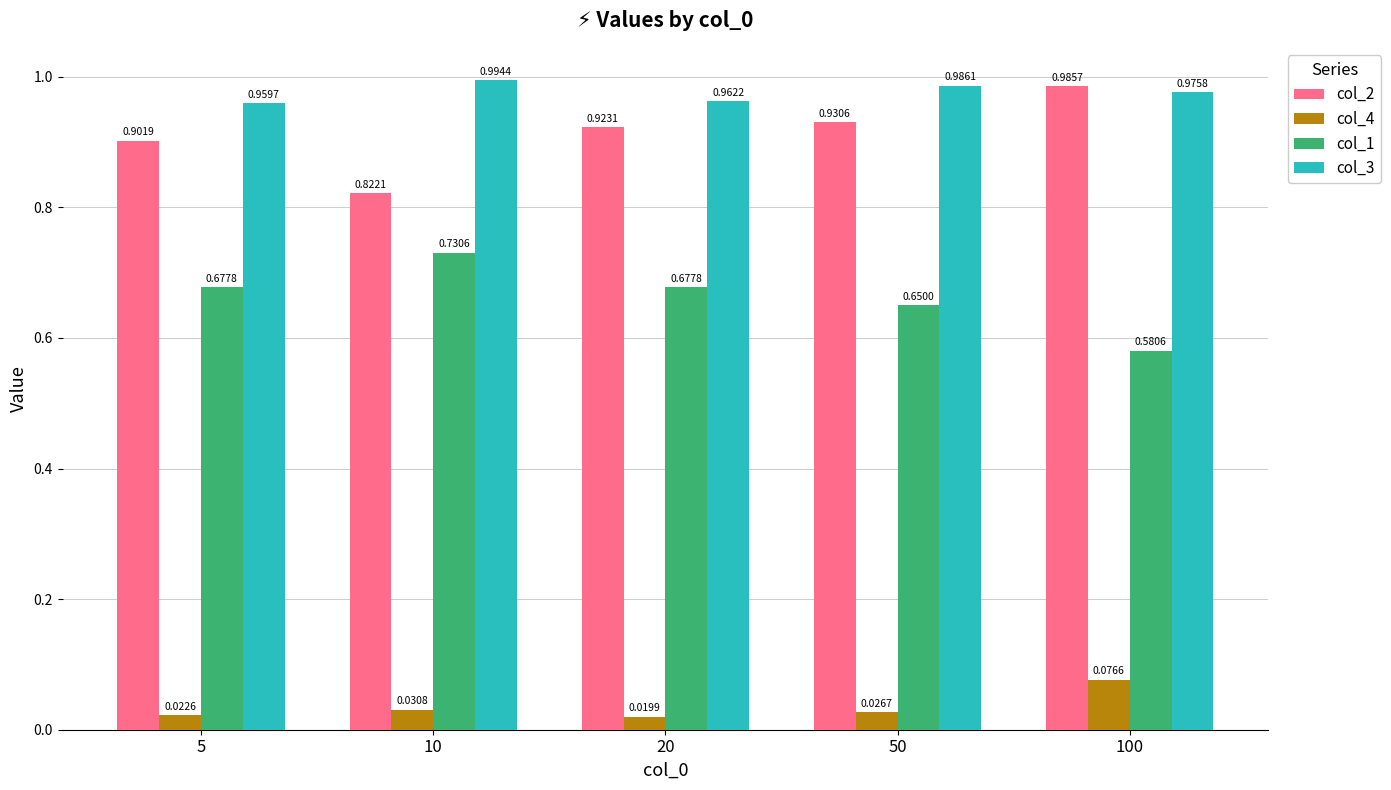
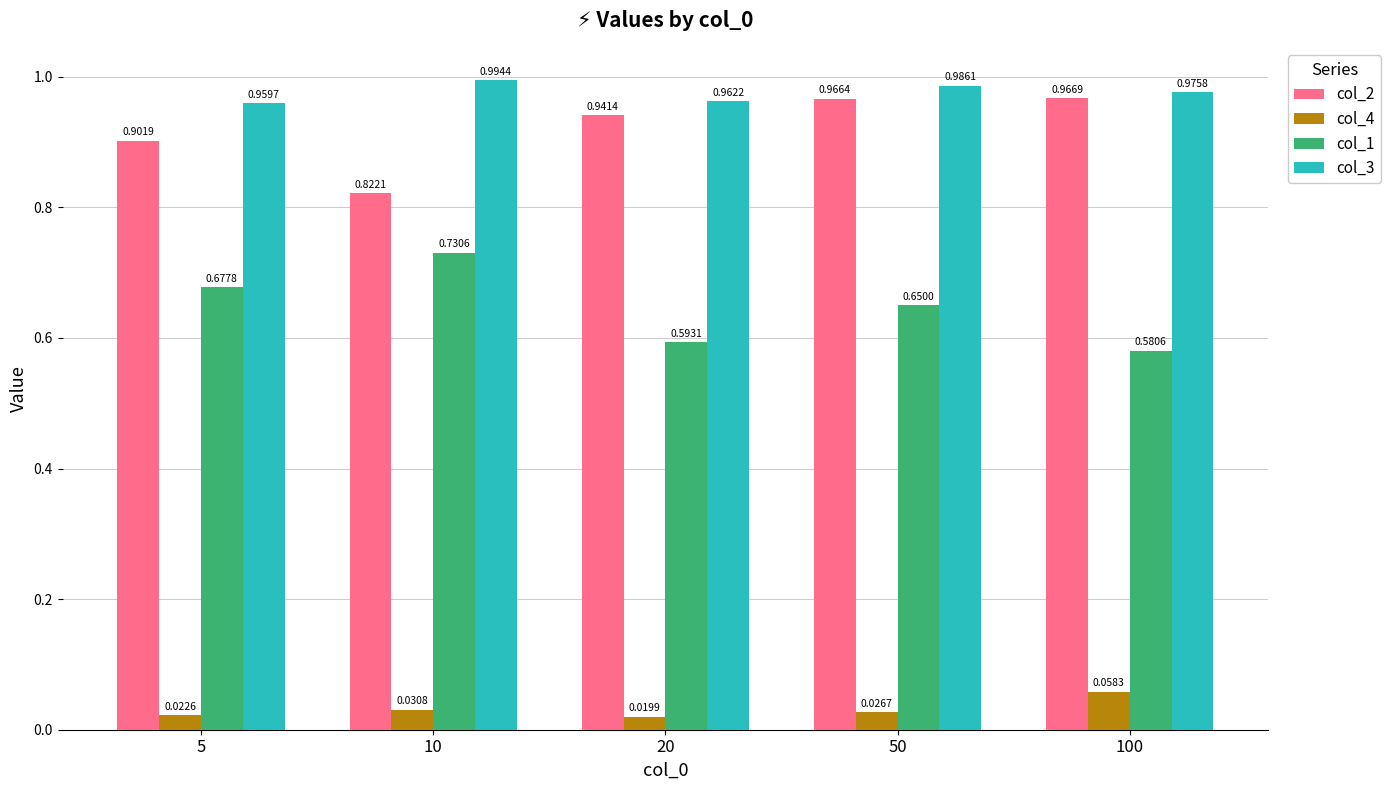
col_2, 20: 0.9231 -> 0.9414
col_1, 20: 0.6778 -> 0.5931
col_2, 50: 0.9306 -> 0.9664
col_2, 100: 0.9857 -> 0.9669
col_4, 100: 0.0766 -> 0.0583
